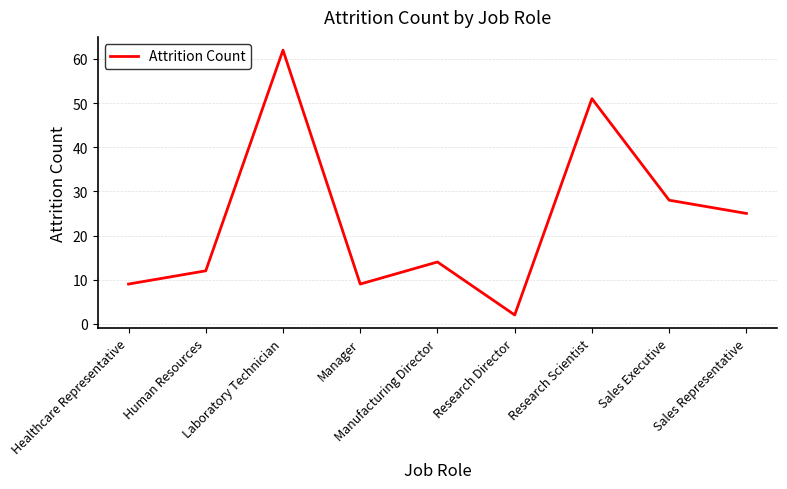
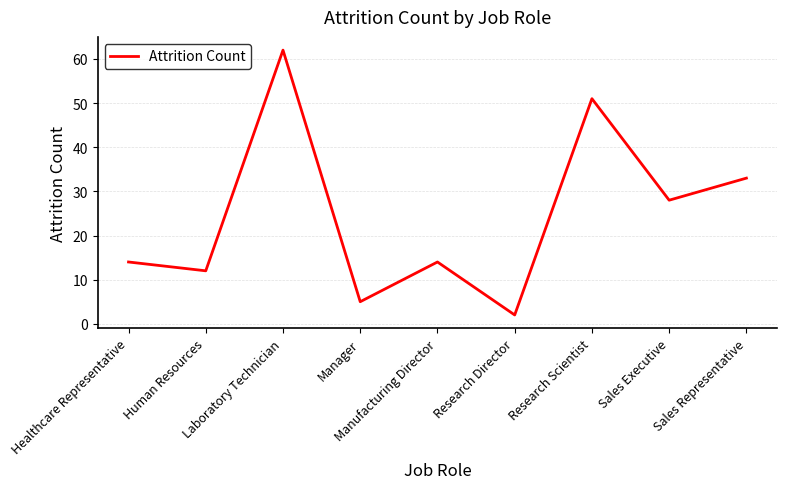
Healthcare Representative: 9 -> 14
Manager: 9 -> 5
Sales Representative: 25 -> 33
